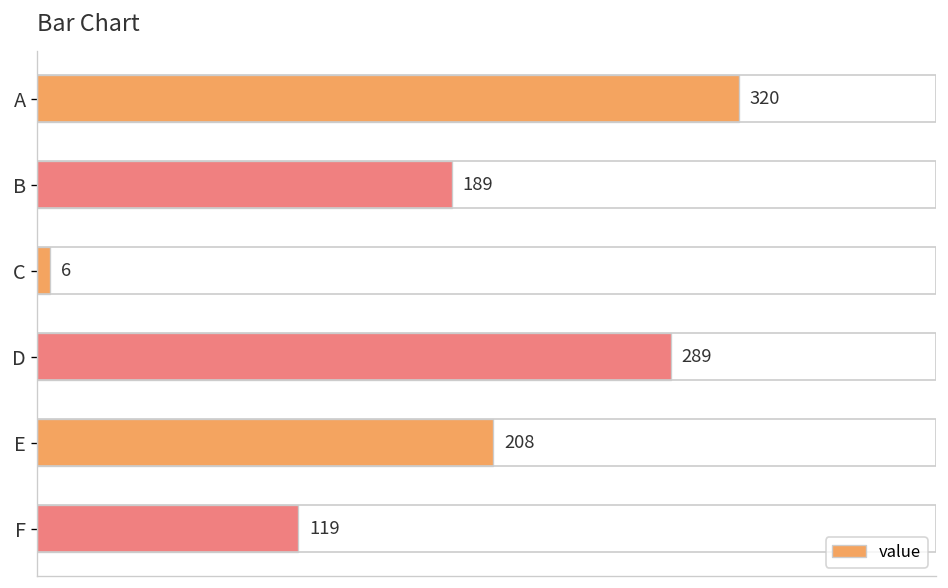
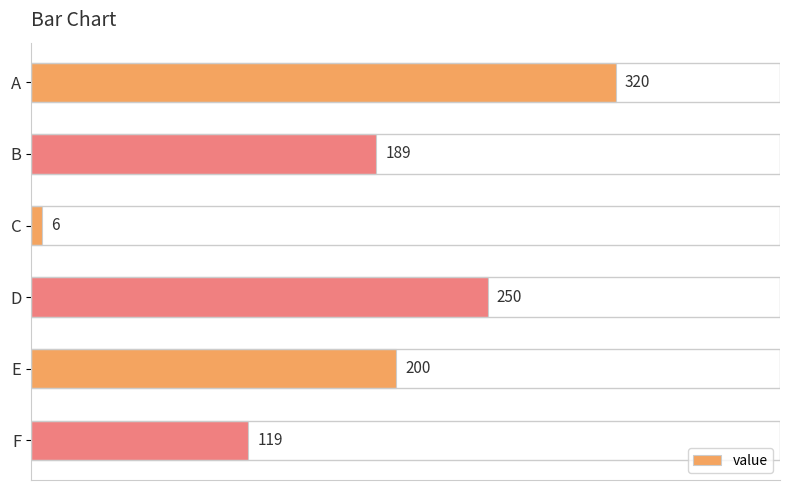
D: 289 -> 250
E: 208 -> 200
